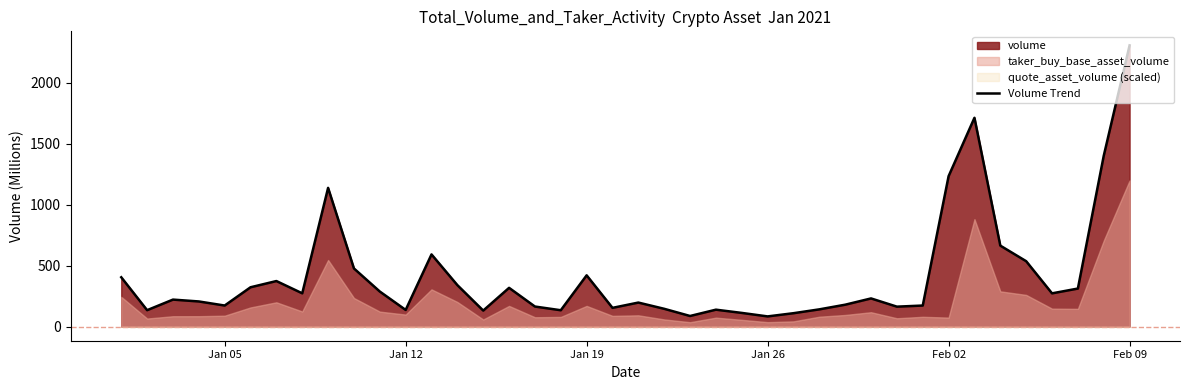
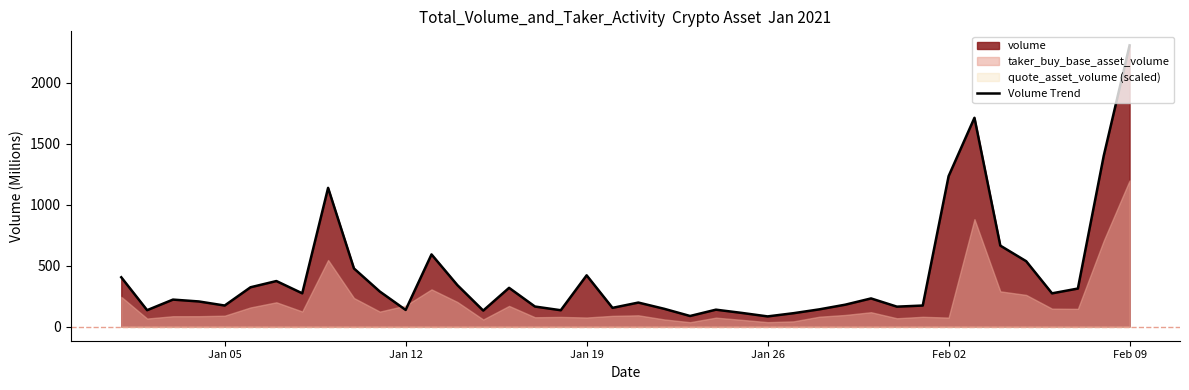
taker_buy_base_asset_volume, Jan 12: 100 -> 170
taker_buy_base_asset_volume, Jan 19: 170 -> 80
